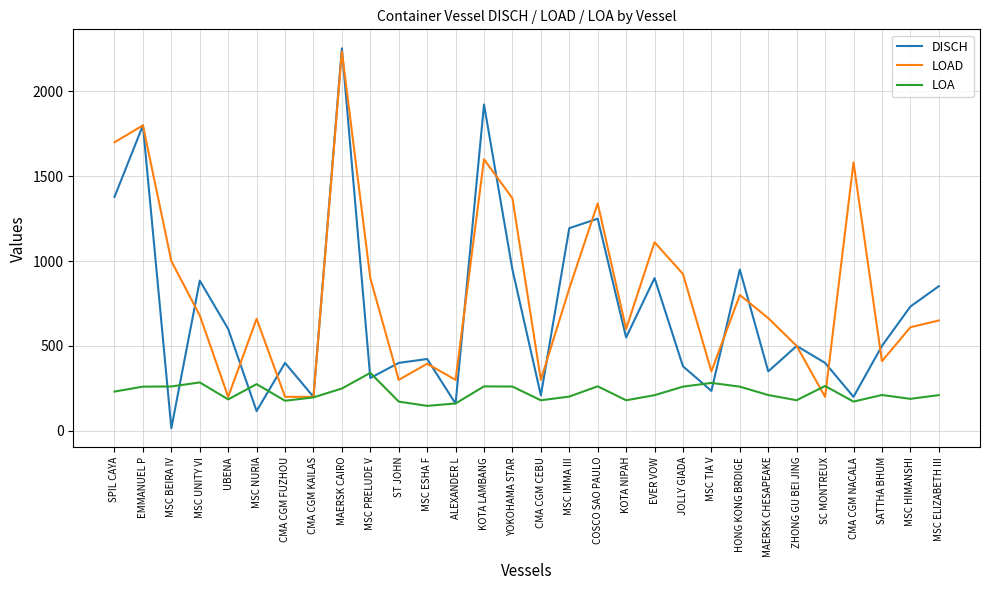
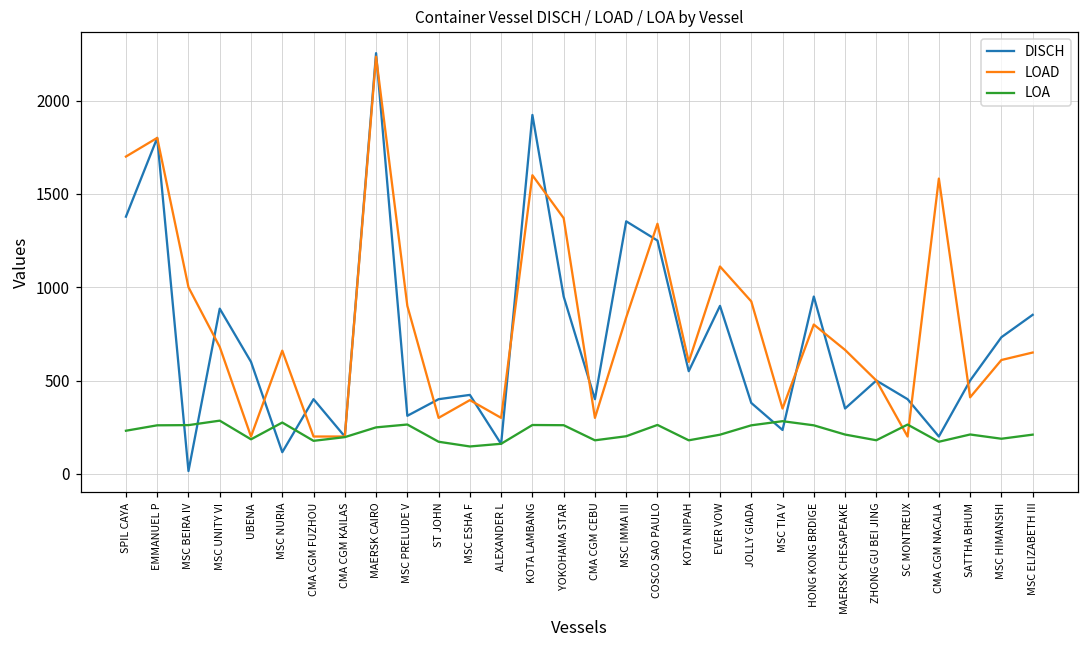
LOA, MSC PRELUDE V: 340 -> 260
DISCH, CMA CGM CEBU: 210 -> 400
DISCH, MSC IMMA III: 1190 -> 1350
